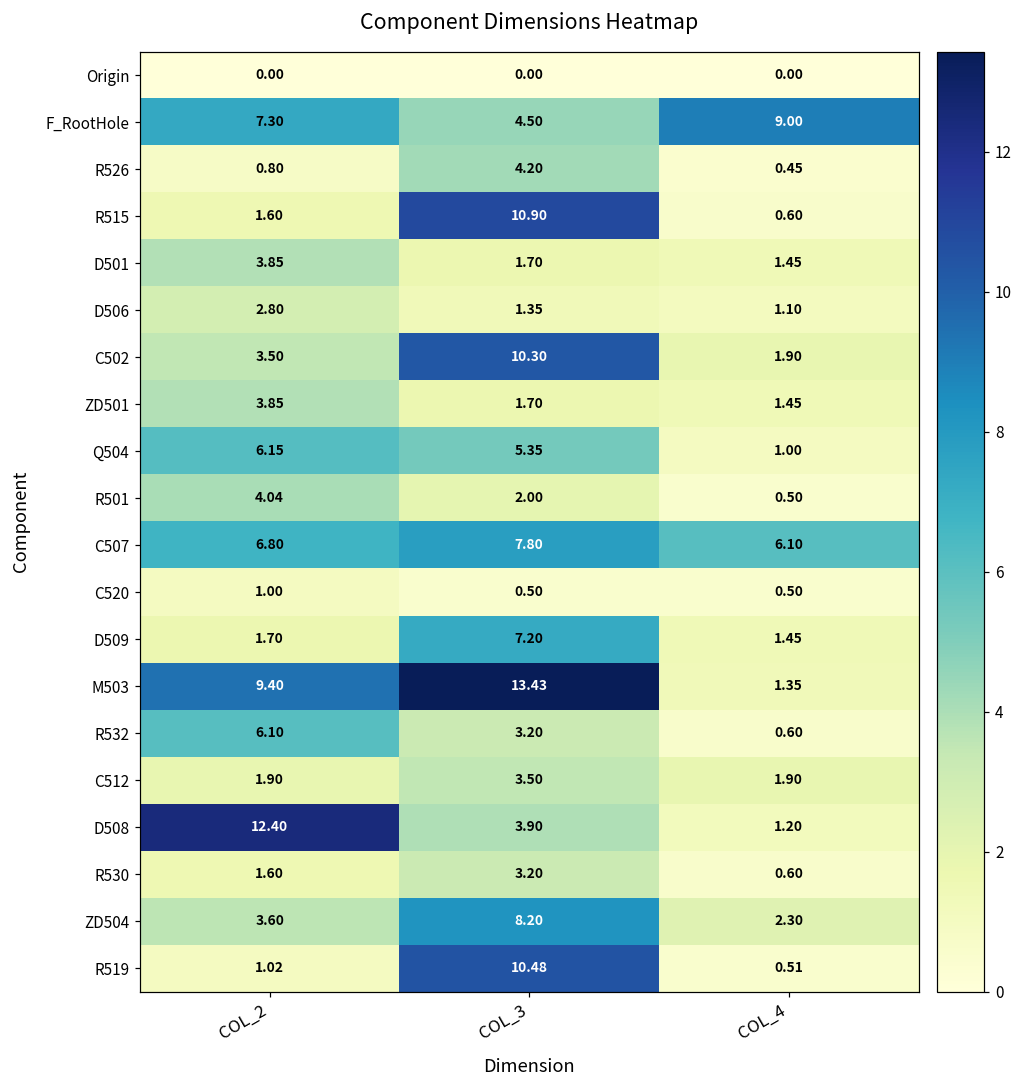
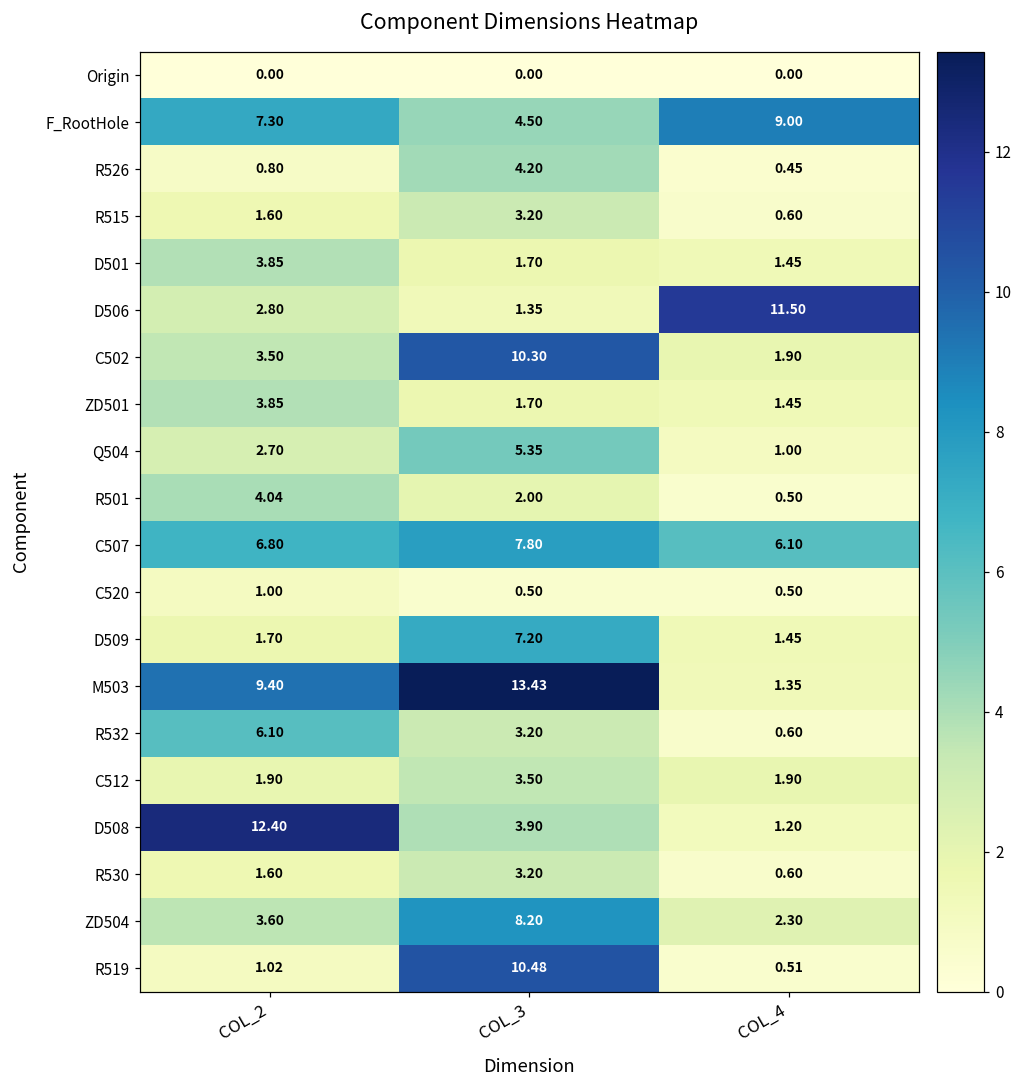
R515, COL_3: 10.90 -> 3.20
D506, COL_4: 1.10 -> 11.50
Q504, COL_2: 6.15 -> 2.70
